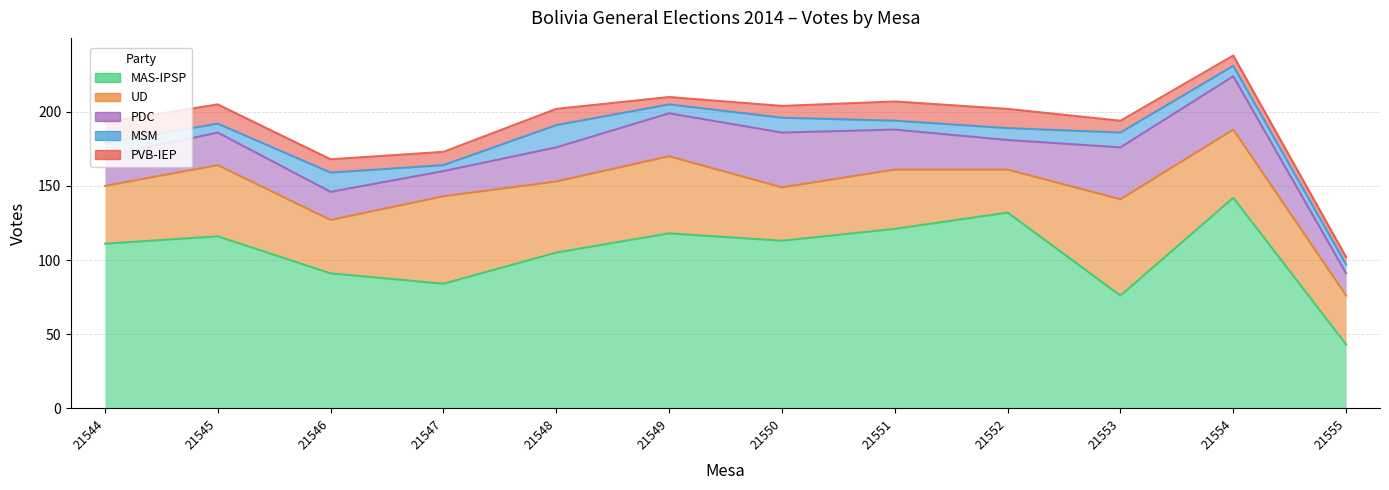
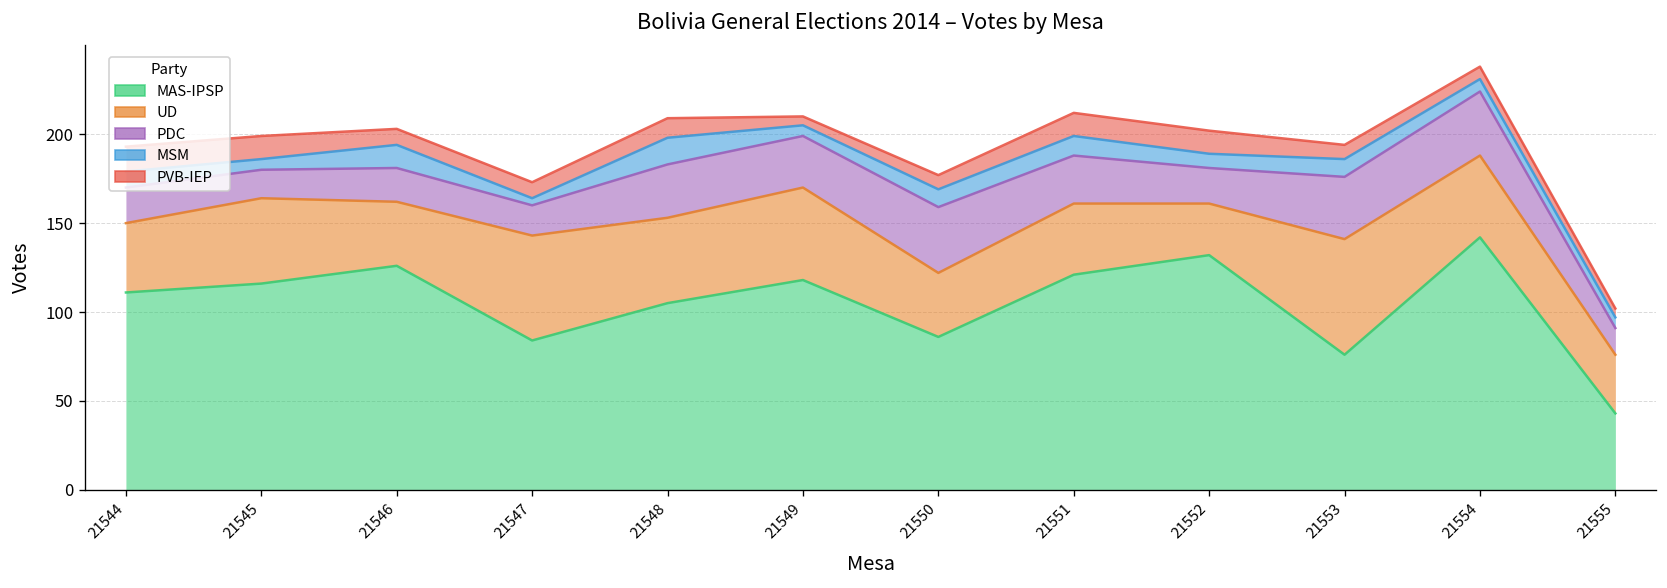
PDC, 21545: 22 -> 16
MAS-IPSP, 21546: 91 -> 126
PDC, 21548: 23 -> 30
MAS-IPSP, 21550: 113 -> 86
MSM, 21551: 6 -> 11
